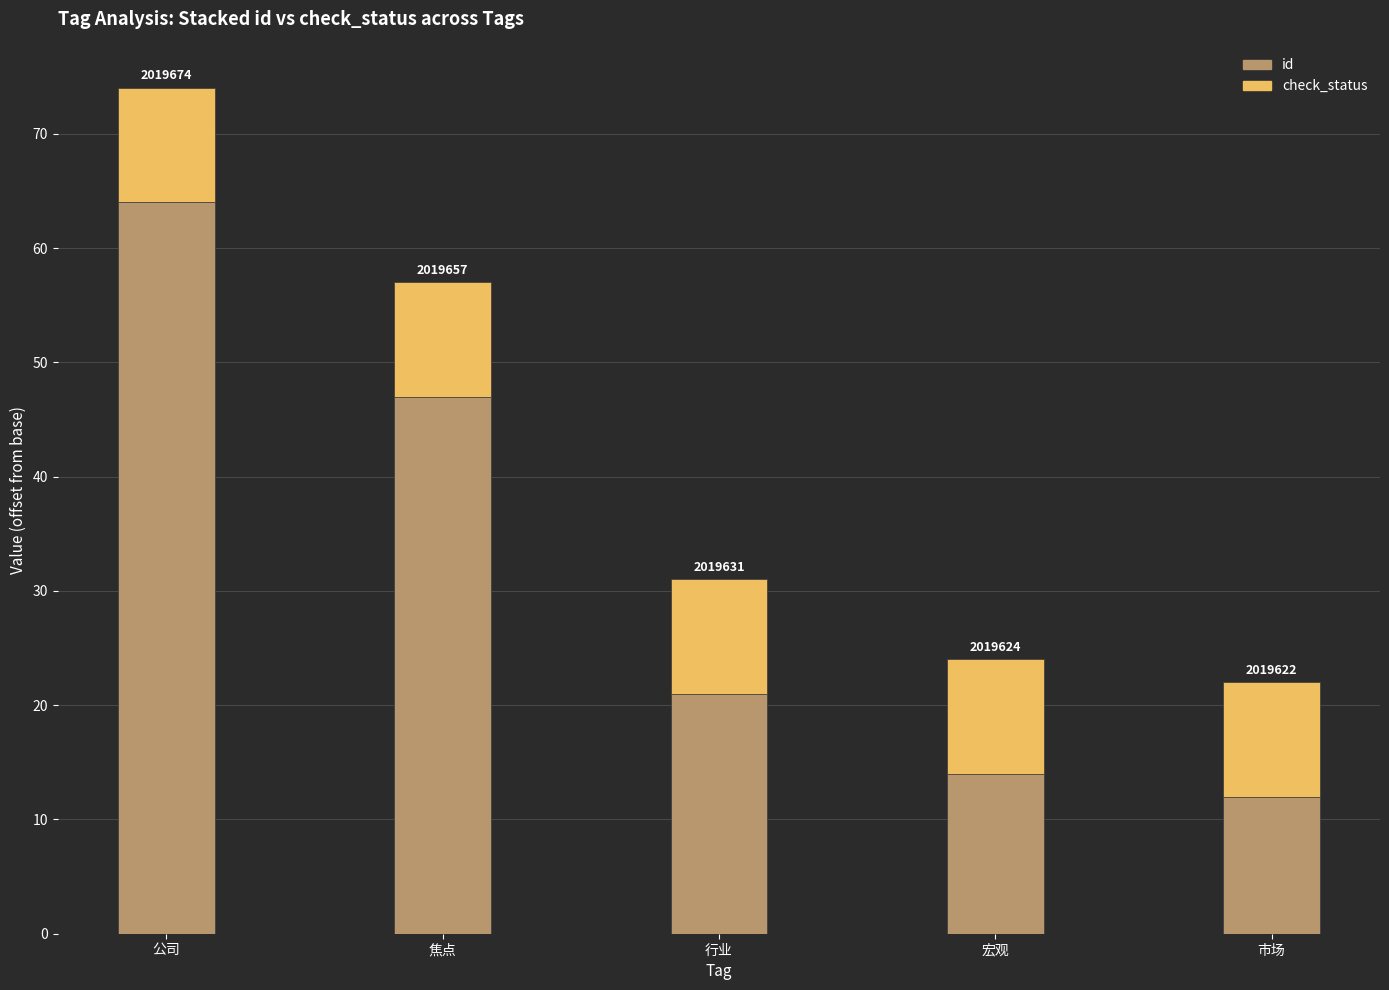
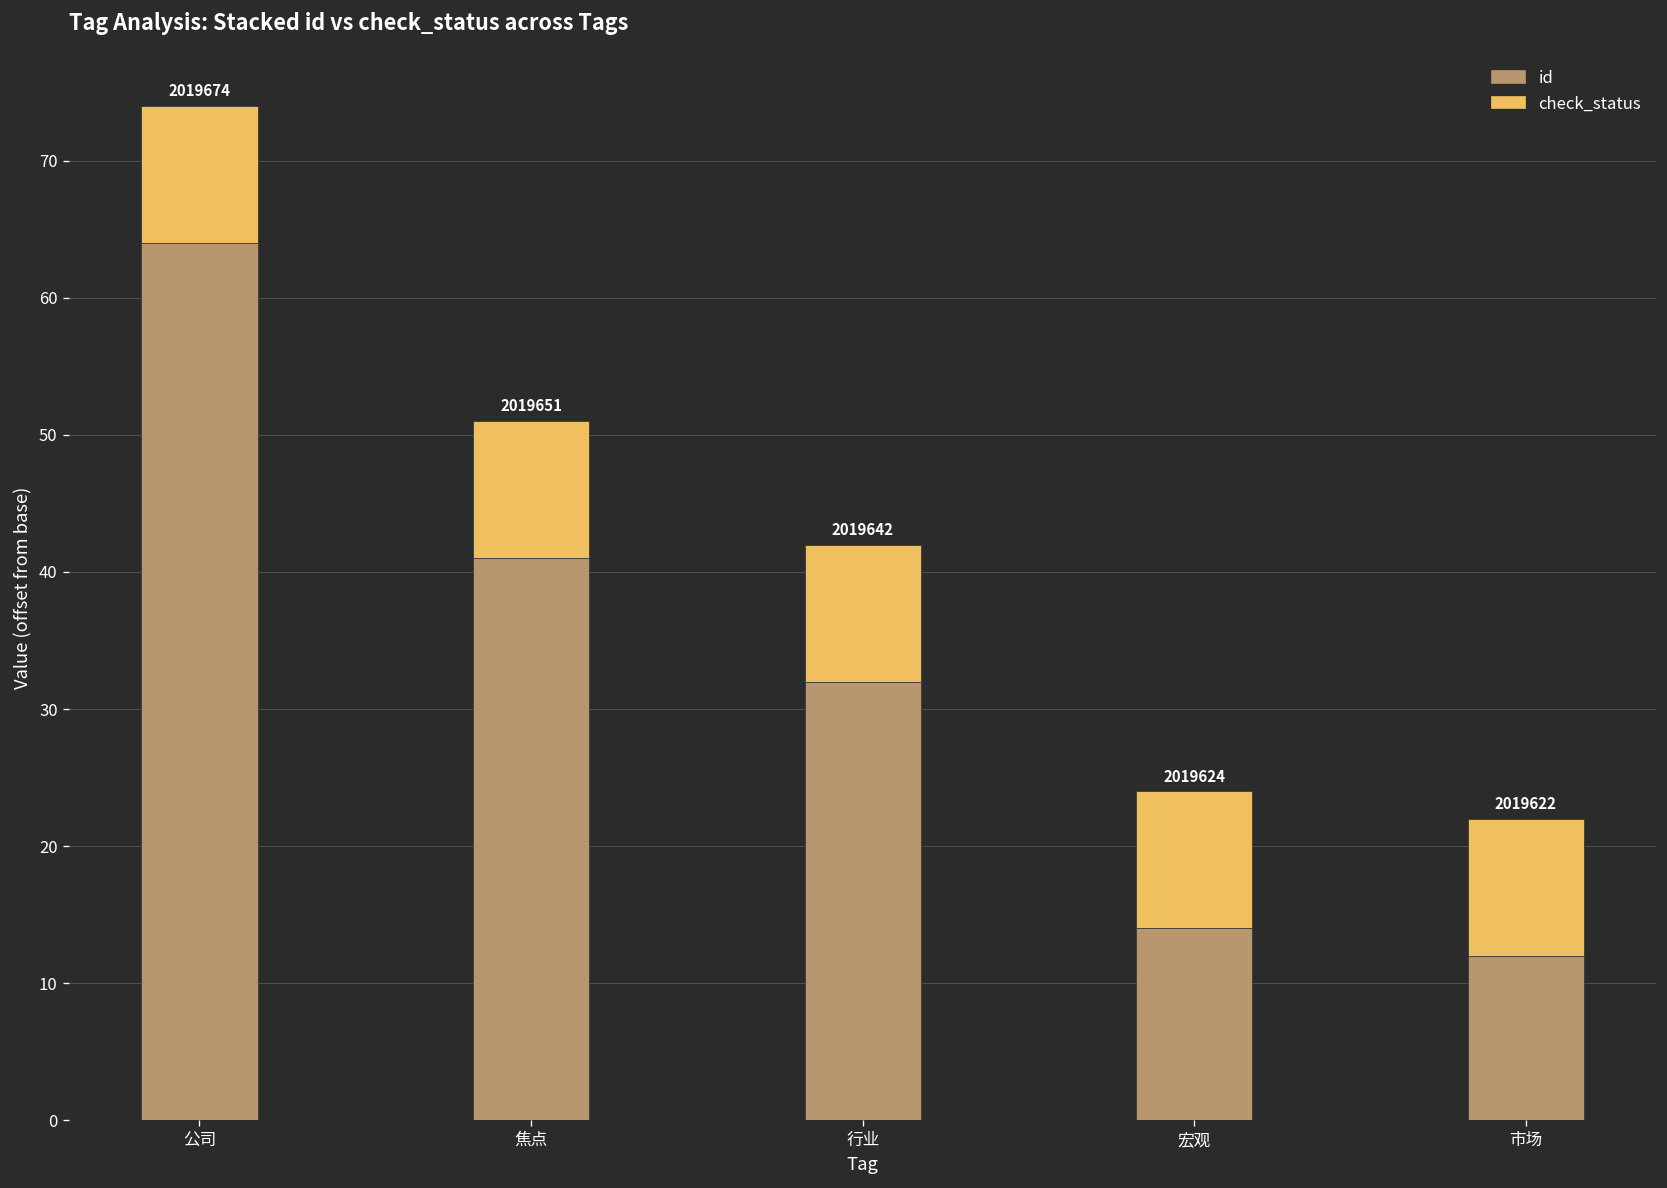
id, 焦点: 2019657 -> 2019651
id, 行业: 2019631 -> 2019642
